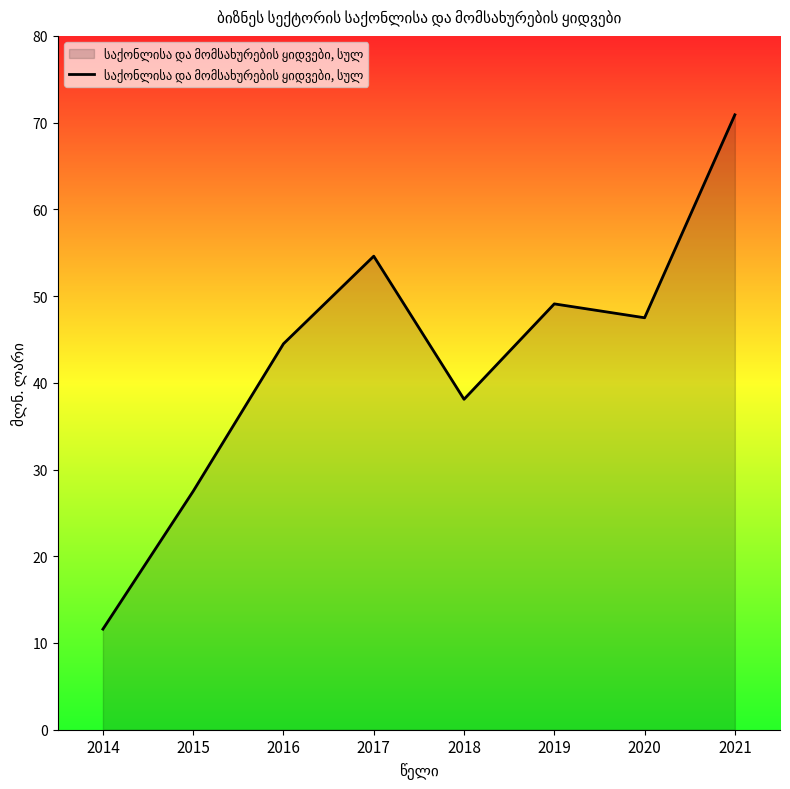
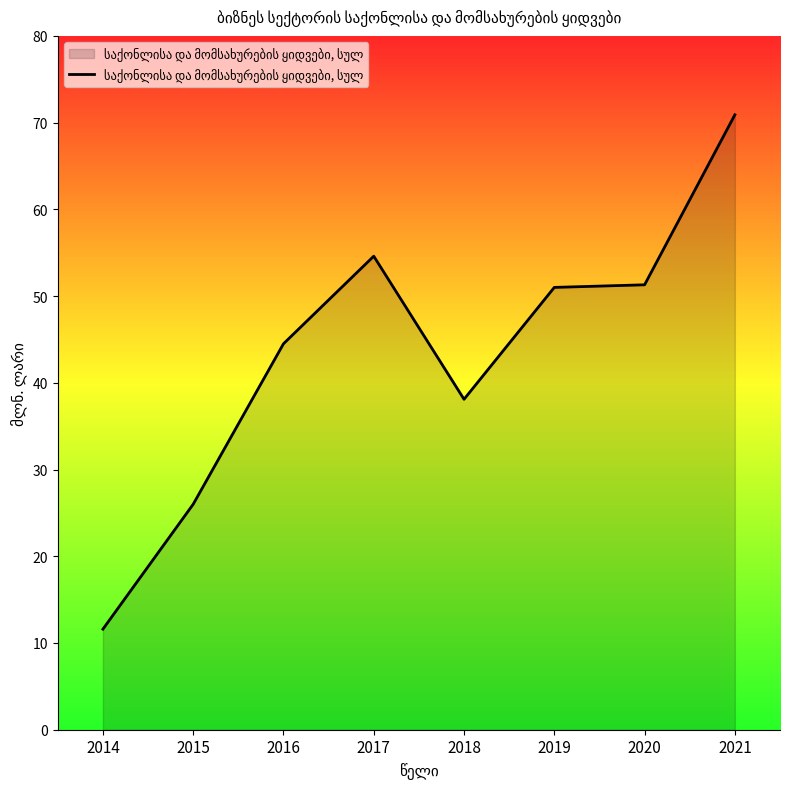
2015: 28 -> 26
2019: 49 -> 51
2020: 48 -> 51
